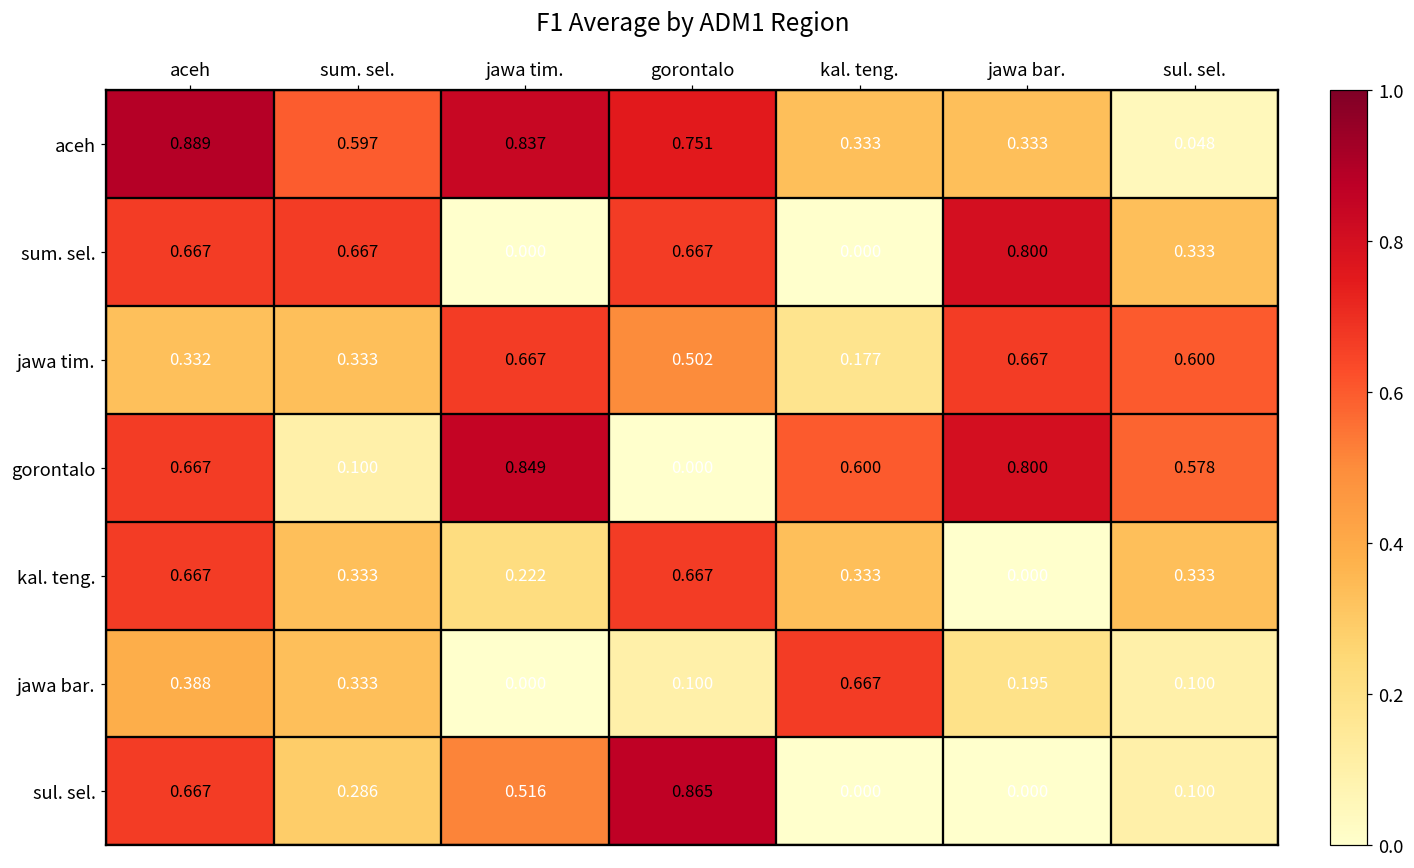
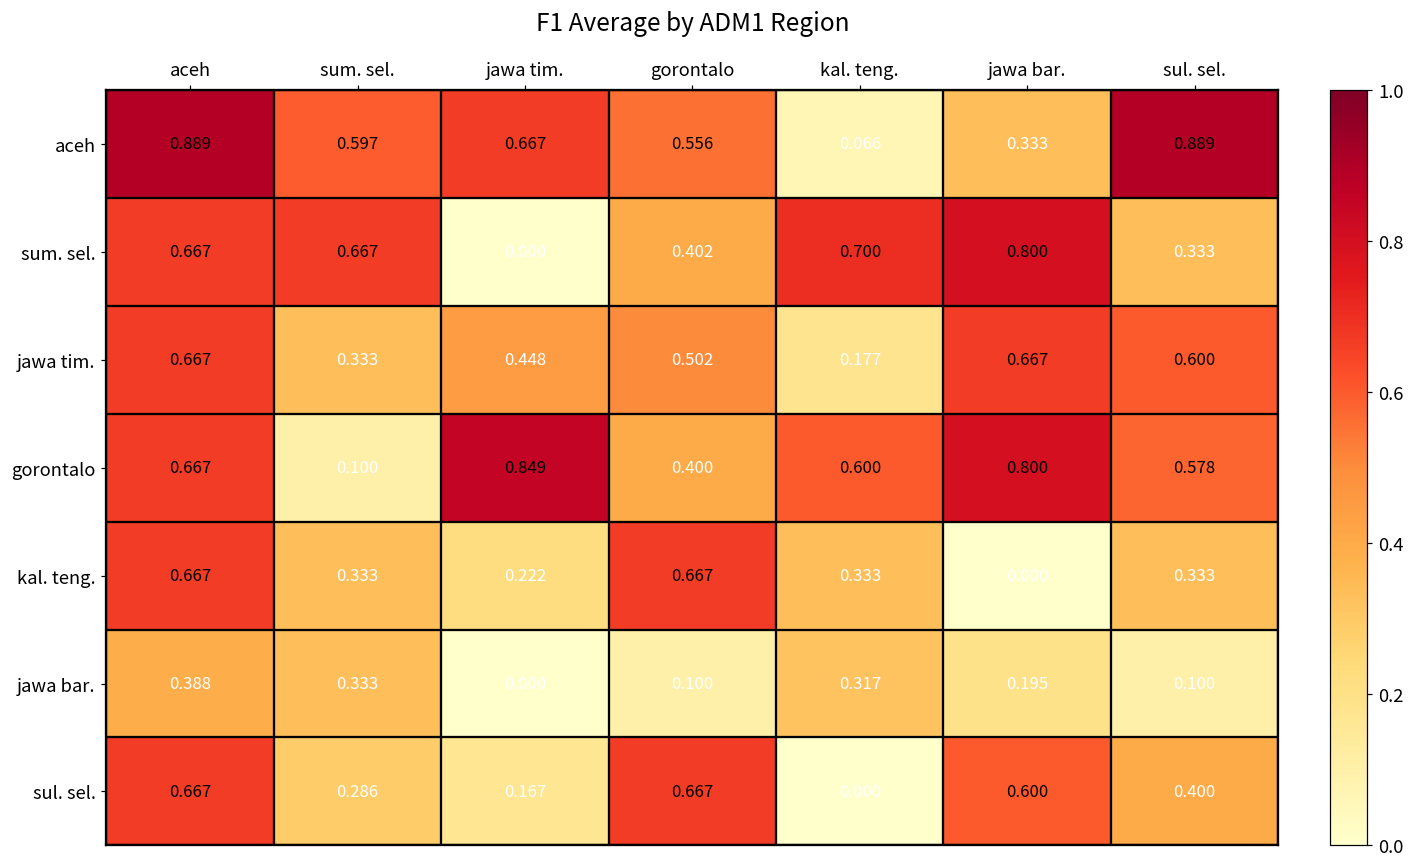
aceh, jawa tim.: 0.837 -> 0.667
aceh, gorontalo: 0.751 -> 0.556
aceh, kal. teng.: 0.333 -> 0.066
aceh, sul. sel.: 0.048 -> 0.889
sum. sel., gorontalo: 0.667 -> 0.402
sum. sel., kal. teng.: 0.000 -> 0.700
jawa tim., aceh: 0.332 -> 0.667
jawa tim., jawa tim.: 0.667 -> 0.448
gorontalo, gorontalo: 0.000 -> 0.400
jawa bar., kal. teng.: 0.667 -> 0.317
sul. sel., jawa tim.: 0.516 -> 0.167
sul. sel., gorontalo: 0.865 -> 0.667
sul. sel., jawa bar.: 0.000 -> 0.600
sul. sel., sul. sel.: 0.100 -> 0.400
